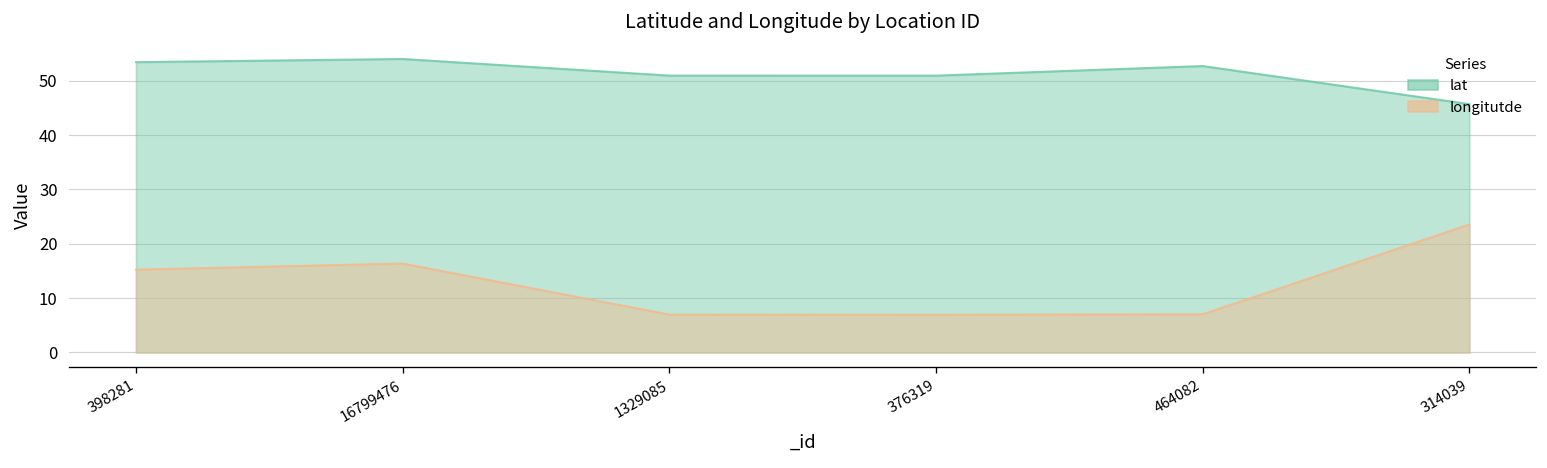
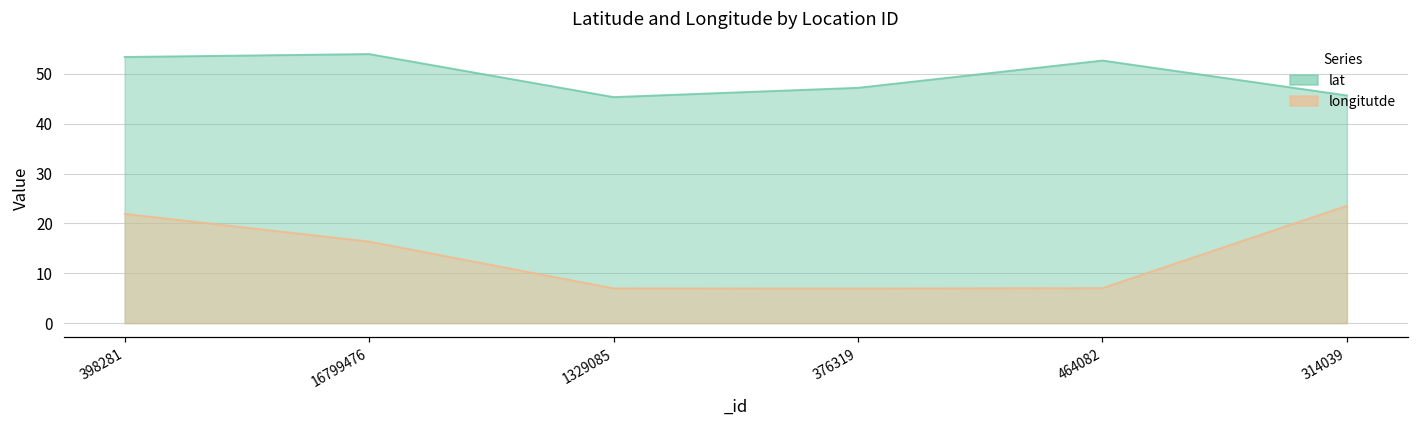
longitutde, 398281: 15 -> 22
lat, 1329085: 51 -> 45
lat, 376319: 51 -> 47
